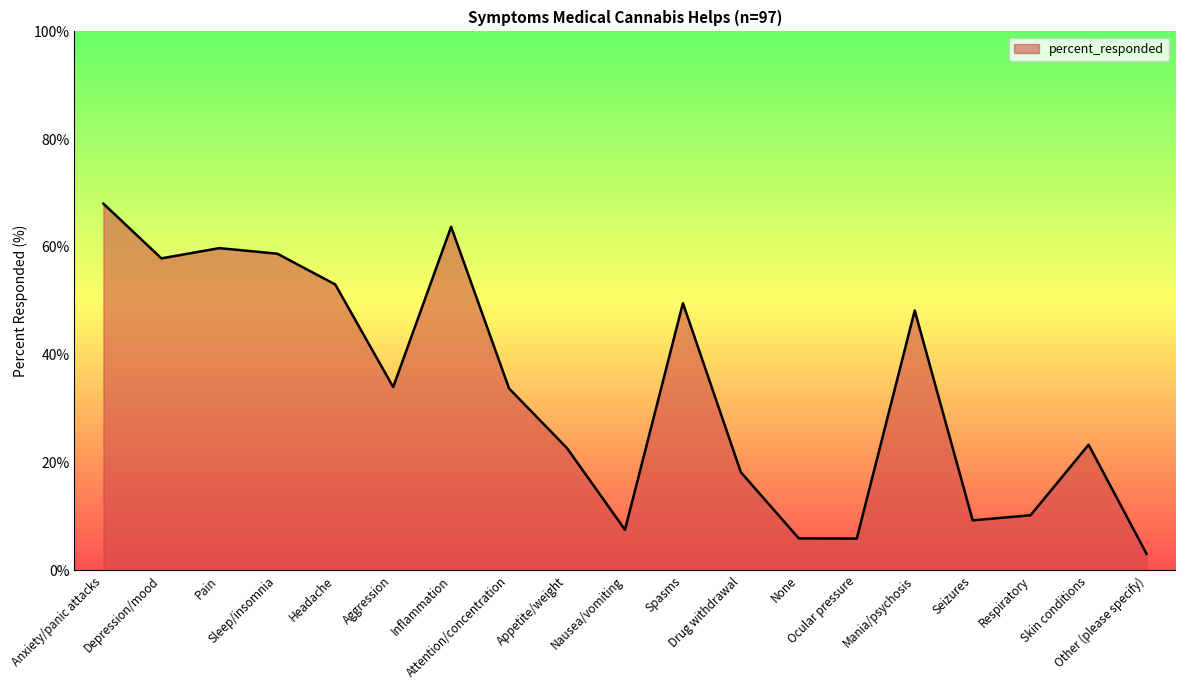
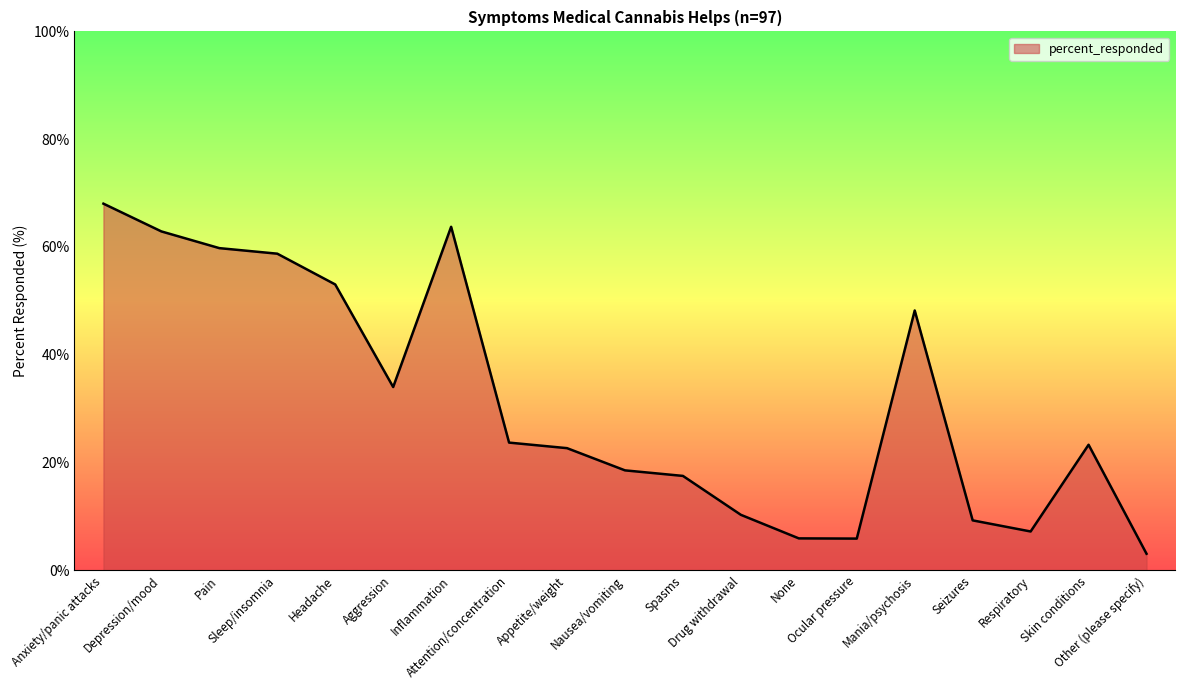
Depression/mood: 58% -> 63%
Attention/concentration: 34% -> 24%
Nausea/vomiting: 8% -> 19%
Spasms: 50% -> 18%
Drug withdrawal: 18% -> 10%
Respiratory: 10% -> 7%
